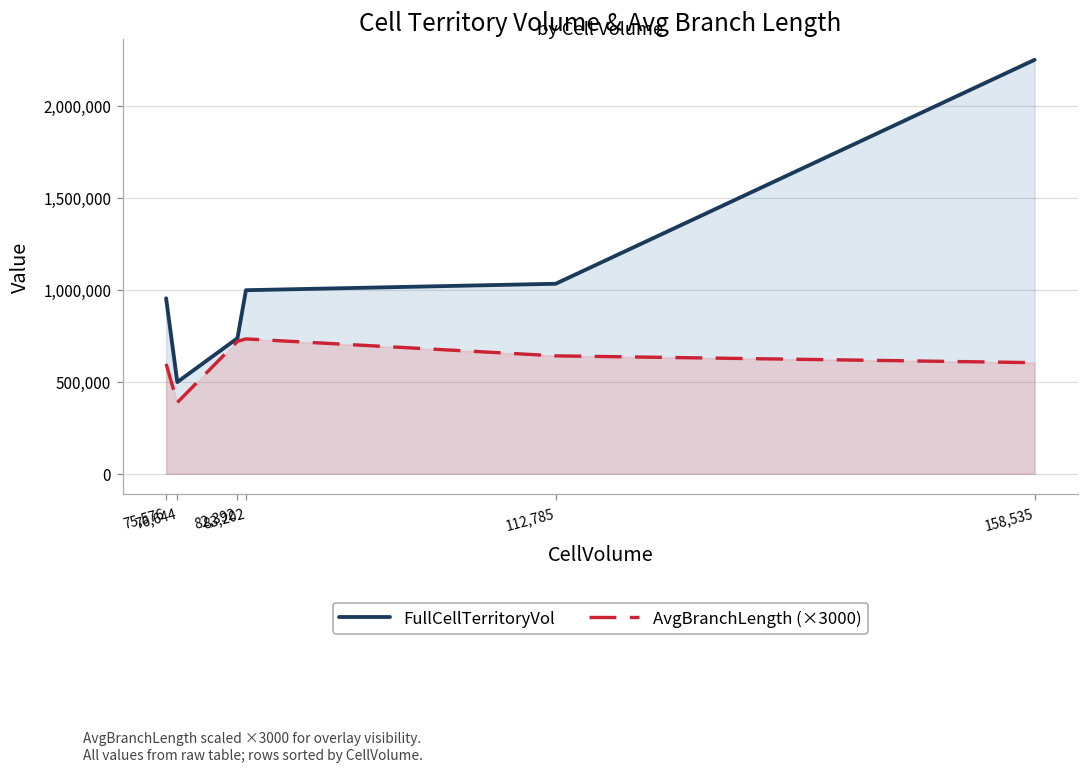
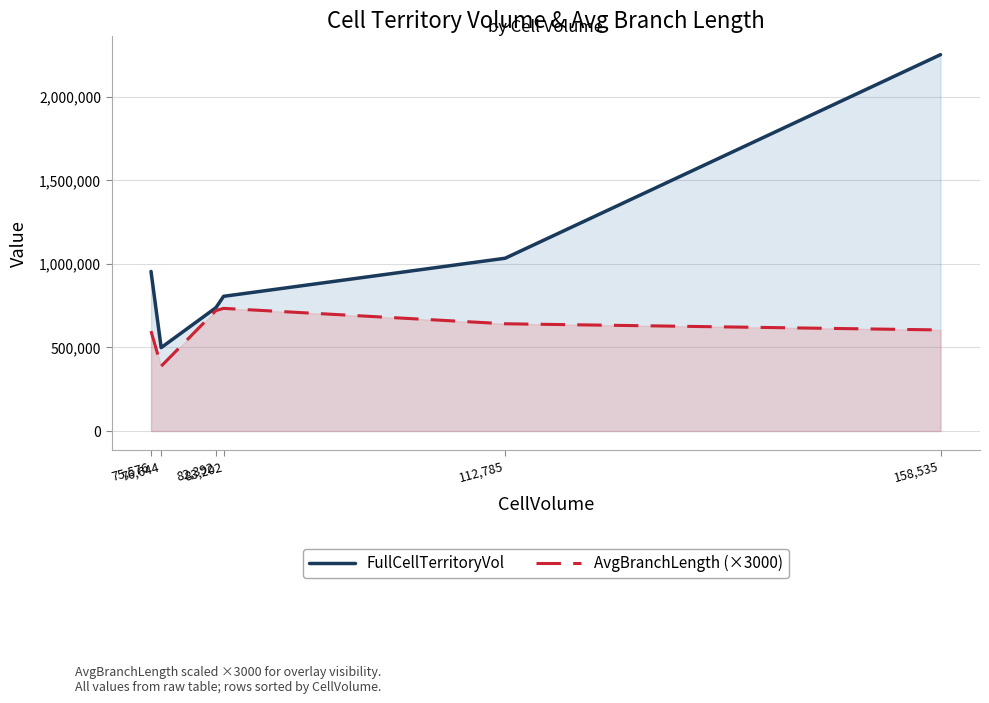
FullCellTerritoryVol, 83,202: 1,000,000 -> 810,000
